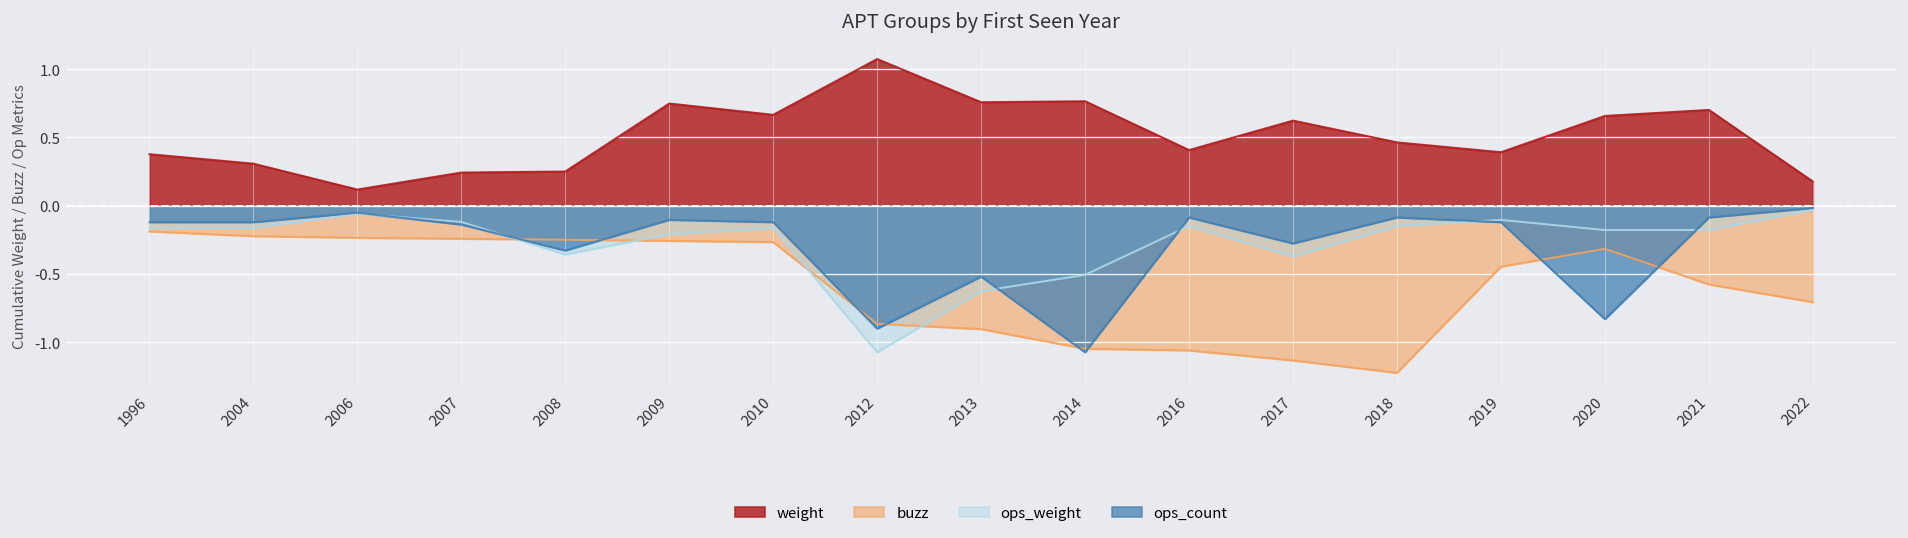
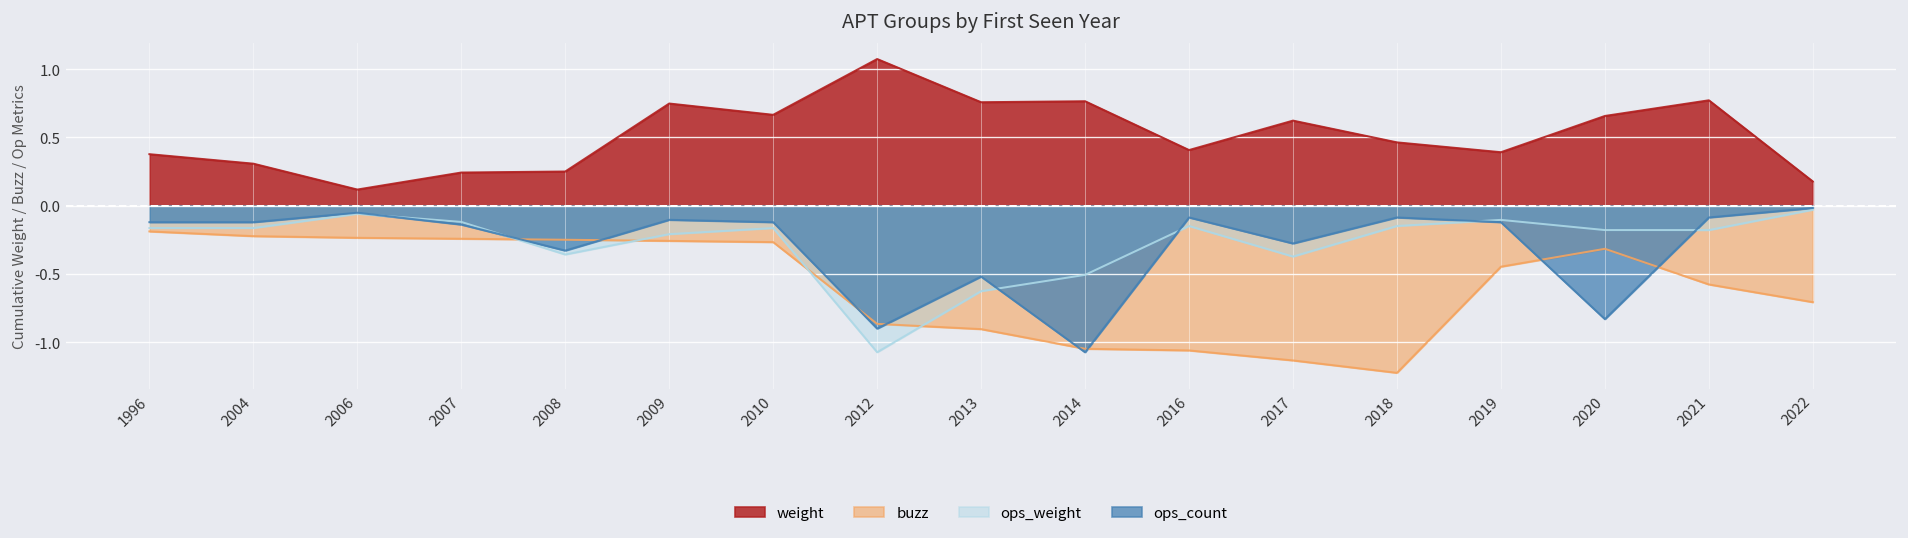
weight, 2021: 0.70 -> 0.77
